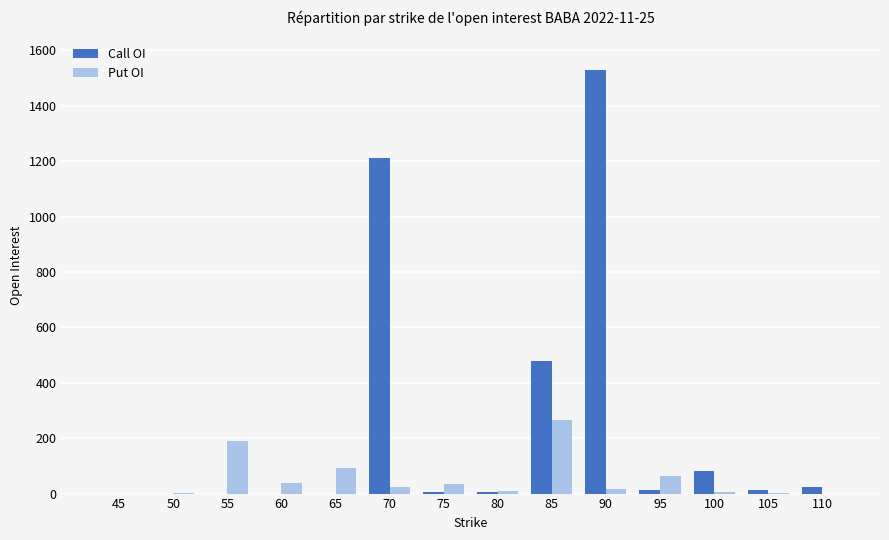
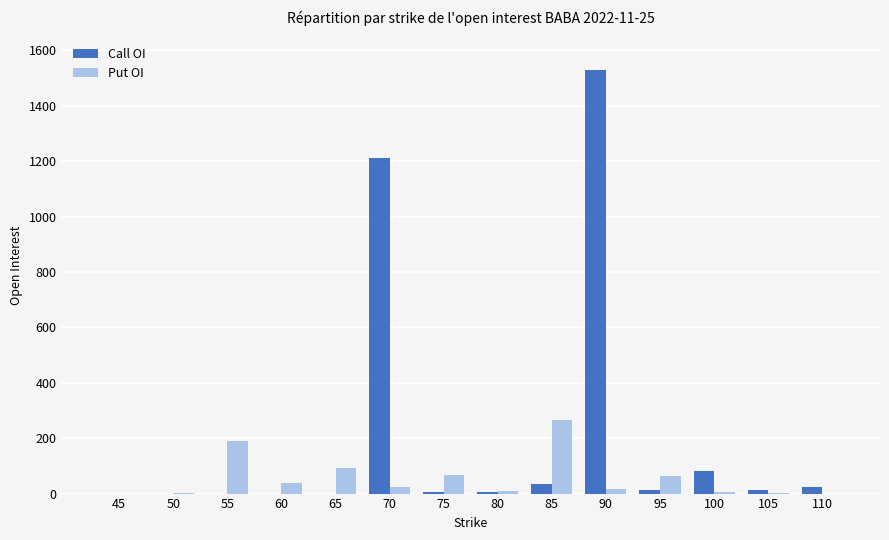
Put OI, 75: 40 -> 70
Call OI, 85: 480 -> 40
